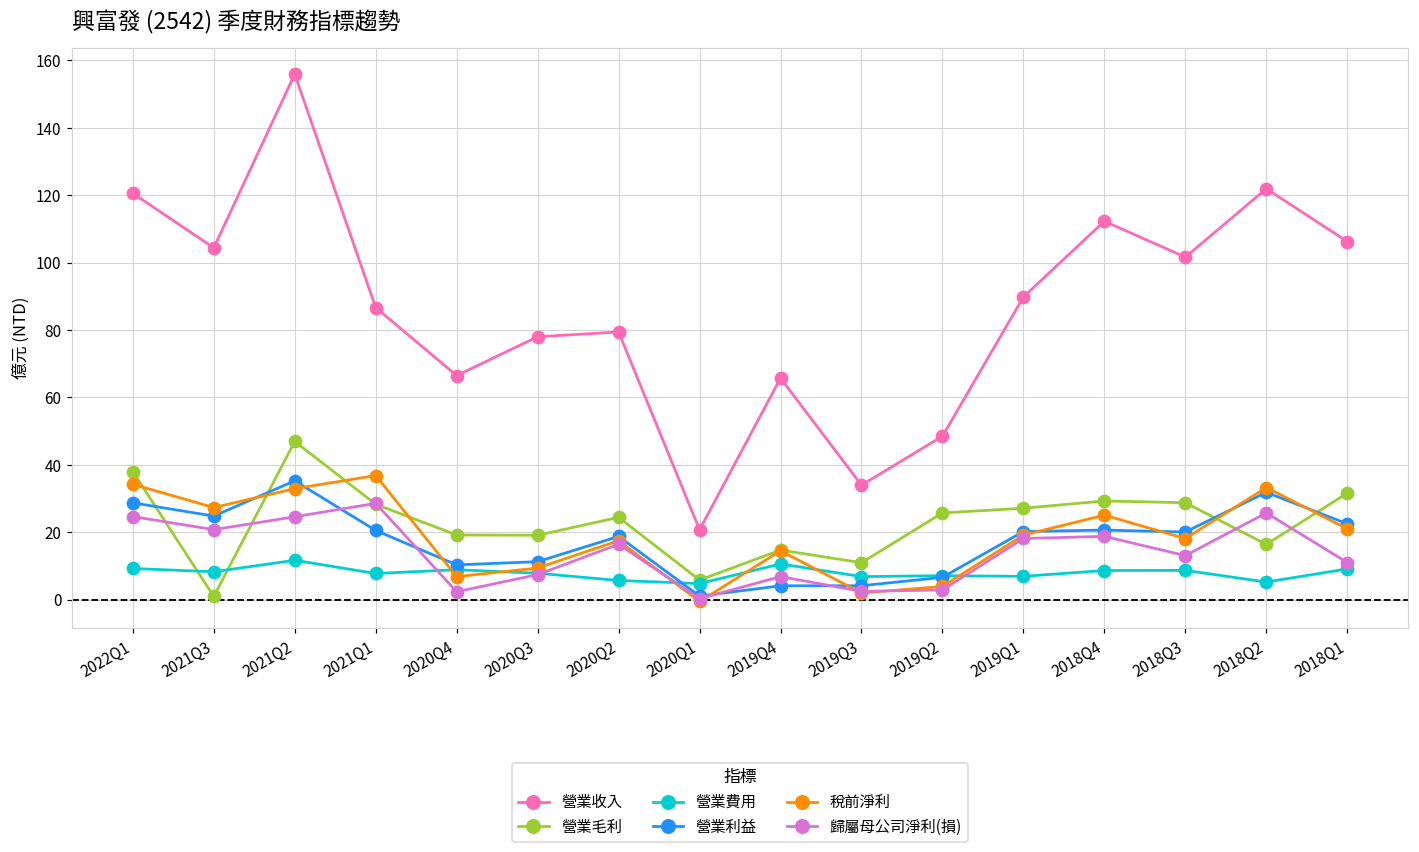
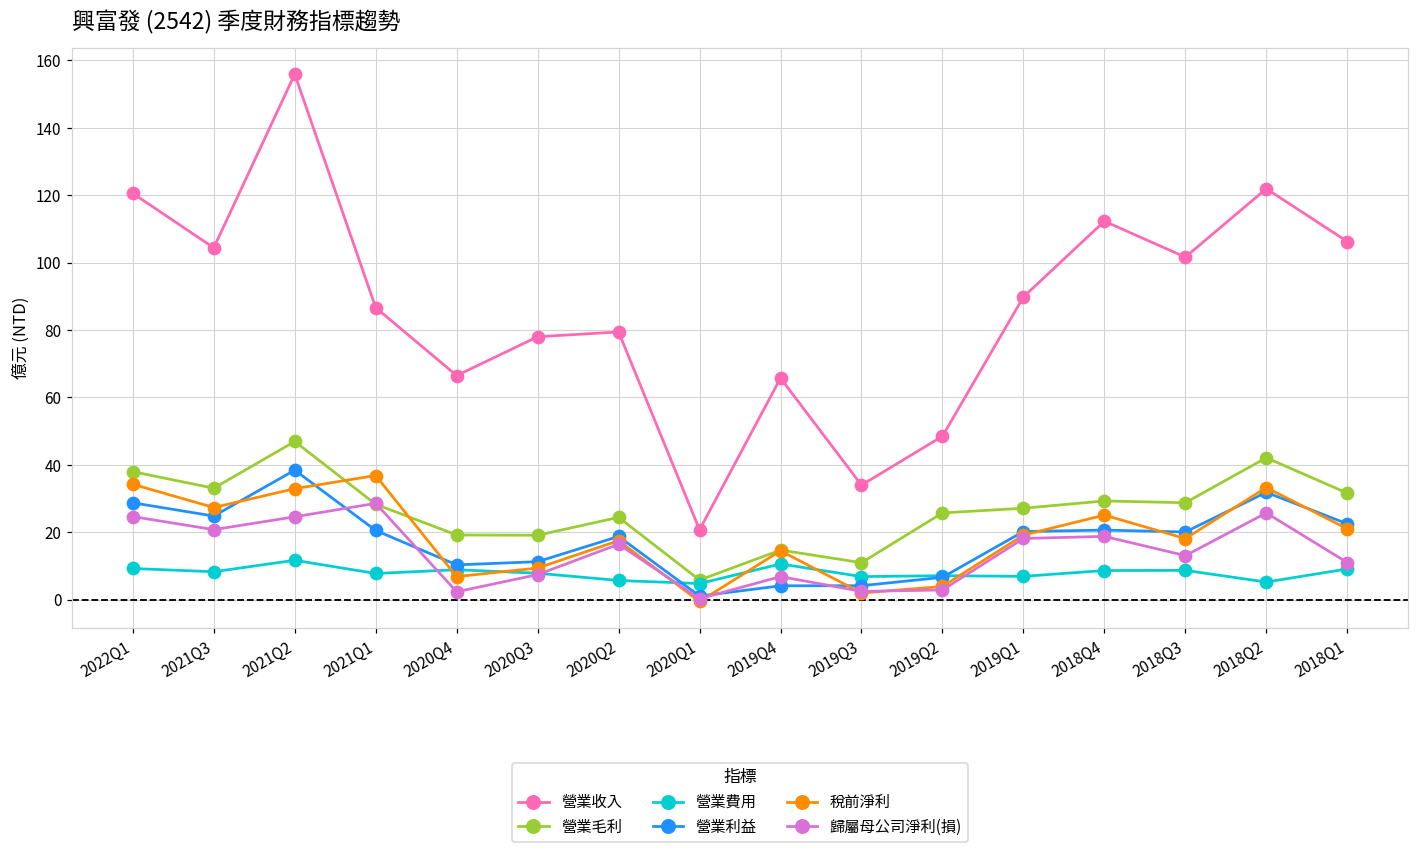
營業毛利, 2021Q3: 1 -> 33
營業利益, 2021Q2: 35 -> 38
營業毛利, 2018Q2: 16 -> 42
